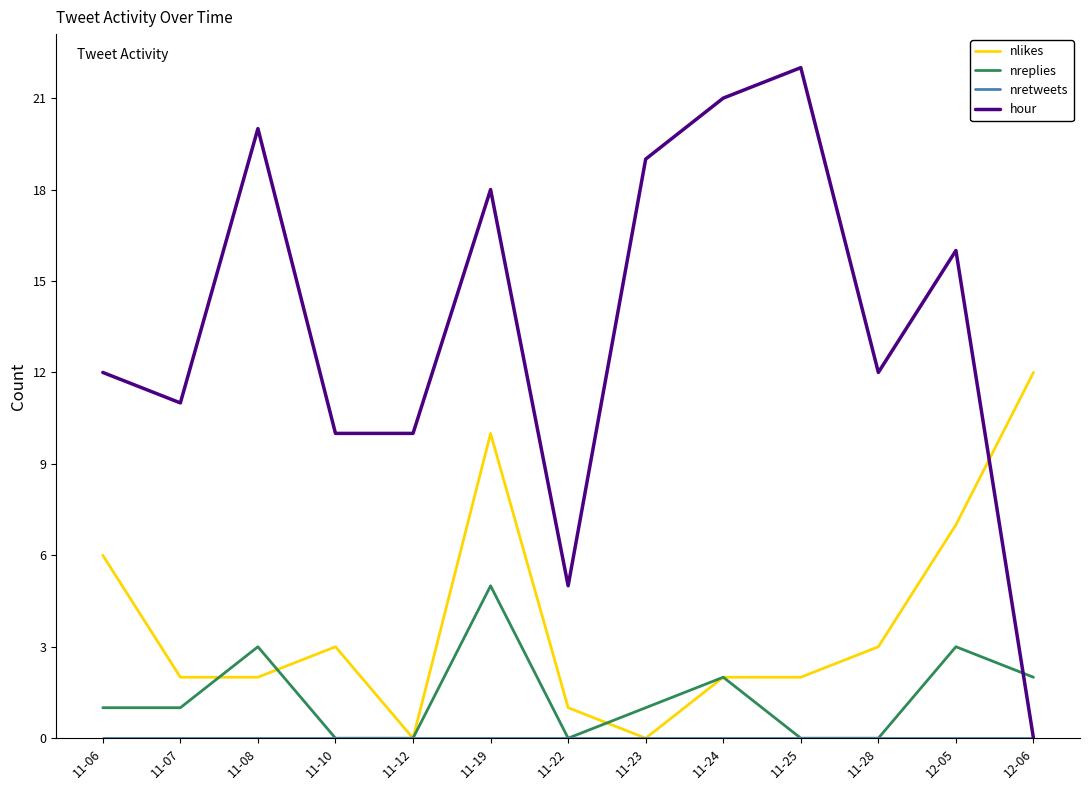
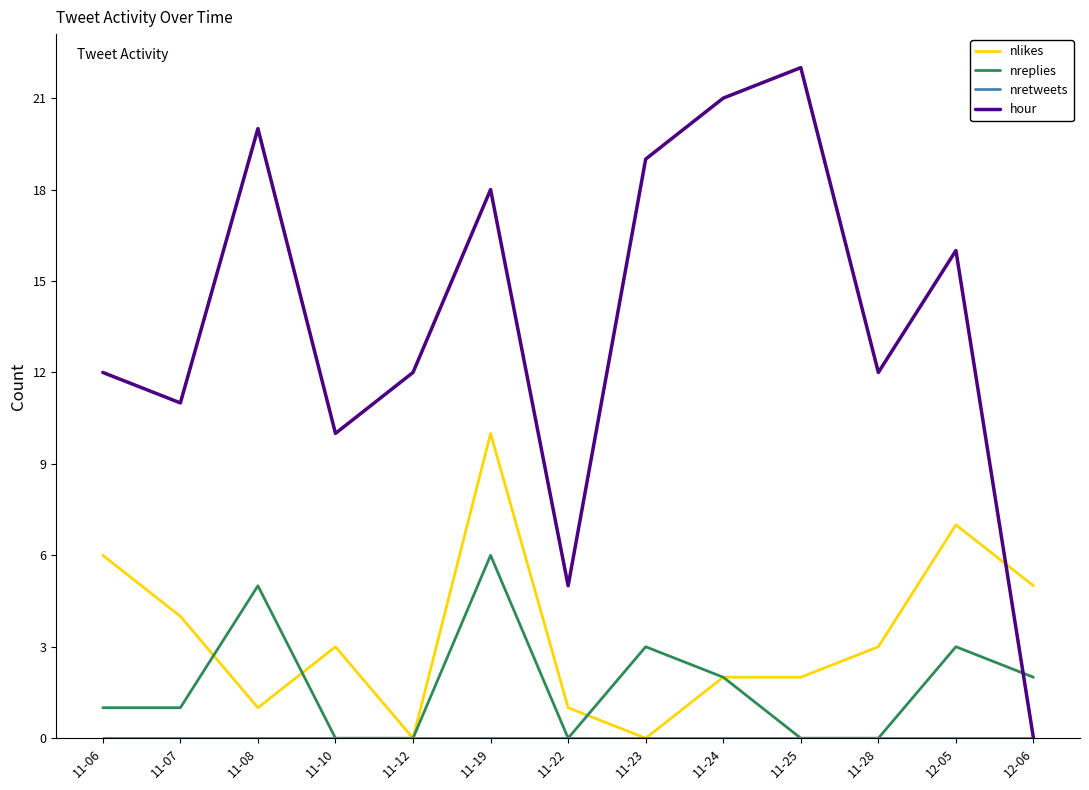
nlikes, 11-07: 2 -> 4
nlikes, 11-08: 2 -> 1
nreplies, 11-08: 3 -> 5
hour, 11-12: 10 -> 12
nreplies, 11-19: 5 -> 6
nreplies, 11-23: 1 -> 3
nlikes, 12-06: 12 -> 5
